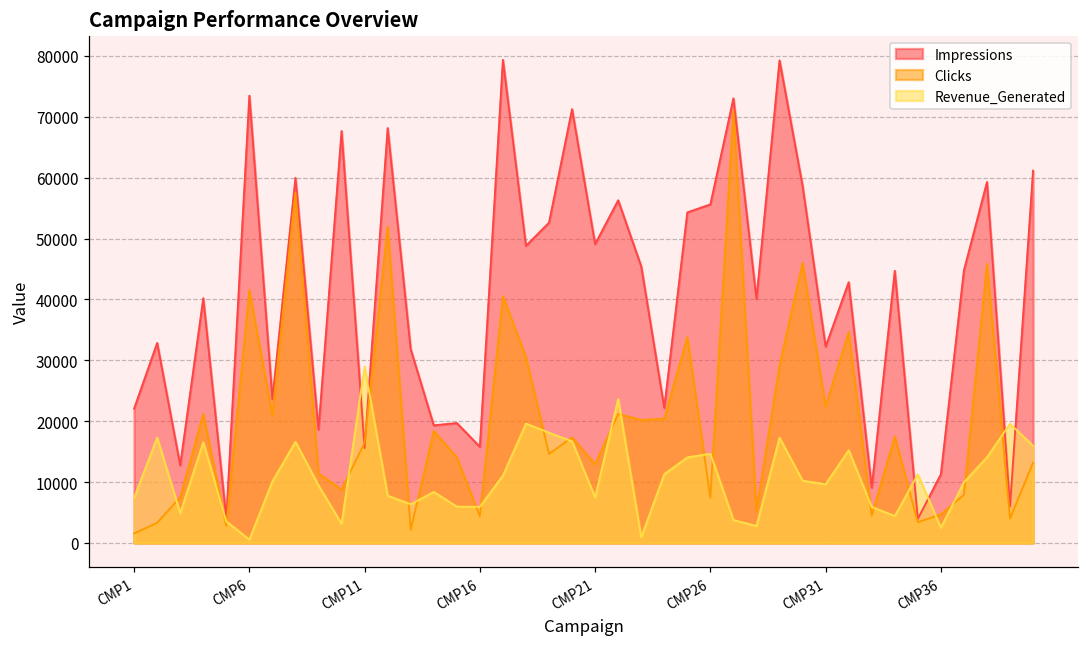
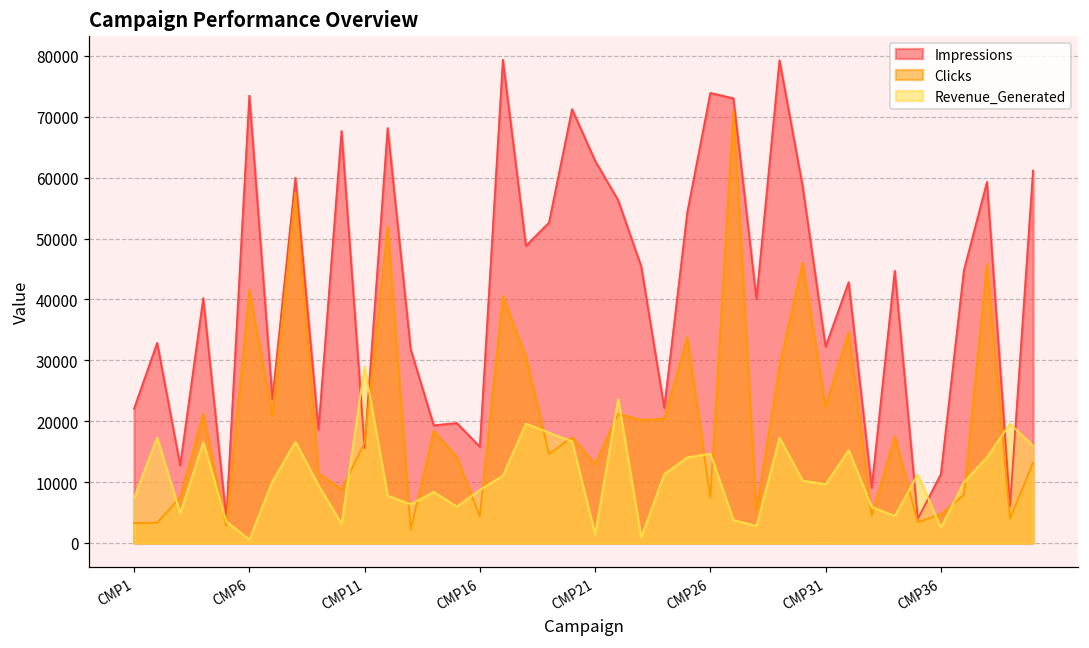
Clicks, CMP1: 2000 -> 3000
Revenue_Generated, CMP16: 6000 -> 9000
Impressions, CMP21: 49000 -> 63000
Revenue_Generated, CMP21: 7000 -> 1000
Impressions, CMP26: 56000 -> 74000
